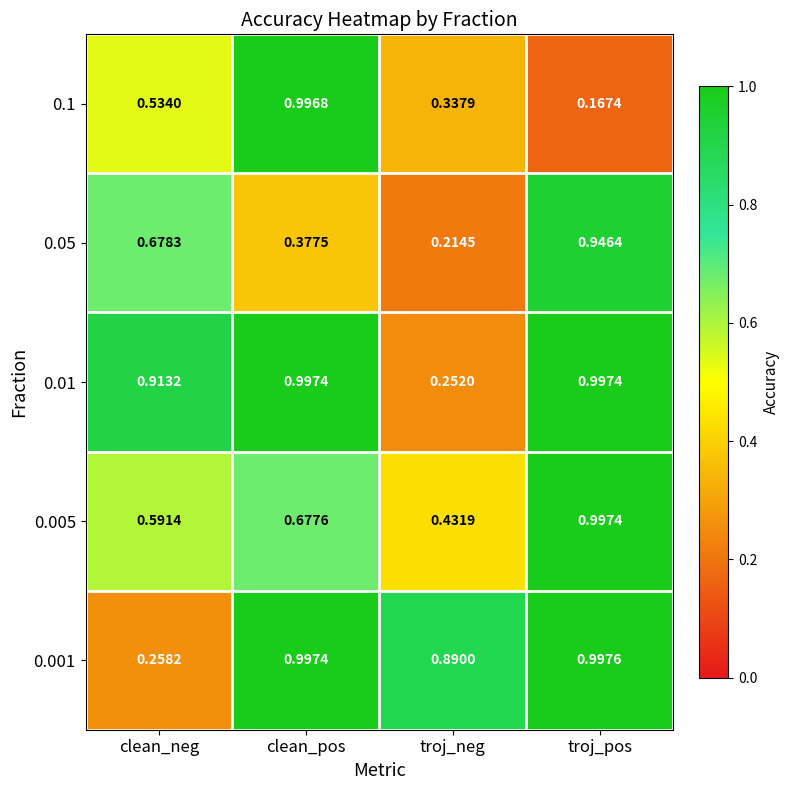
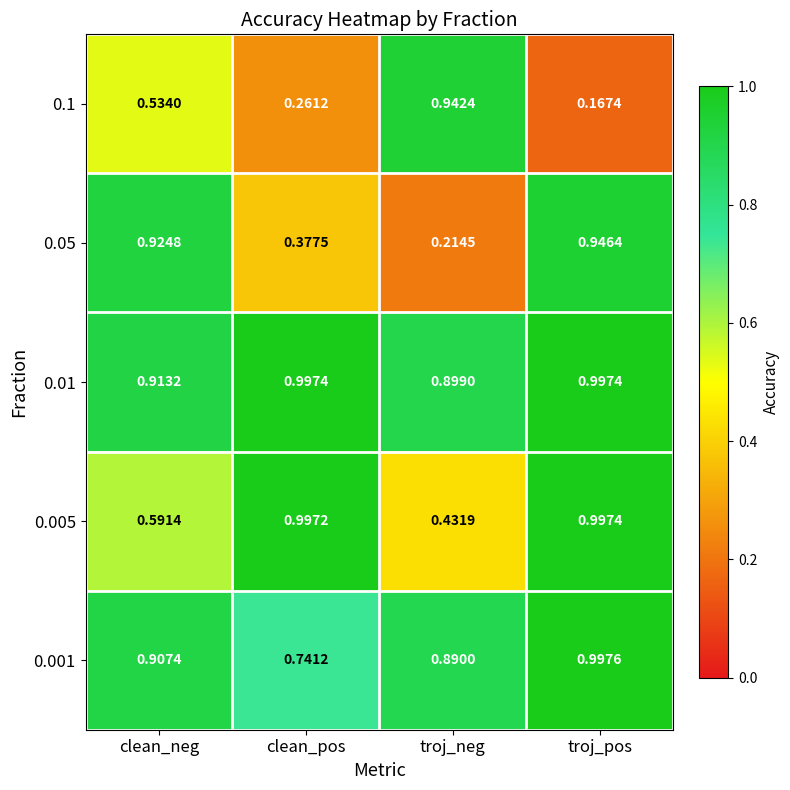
0.1, clean_pos: 0.9968 -> 0.2612
0.1, troj_neg: 0.3379 -> 0.9424
0.05, clean_neg: 0.6783 -> 0.9248
0.01, troj_neg: 0.2520 -> 0.8990
0.005, clean_pos: 0.6776 -> 0.9972
0.001, clean_neg: 0.2582 -> 0.9074
0.001, clean_pos: 0.9974 -> 0.7412
